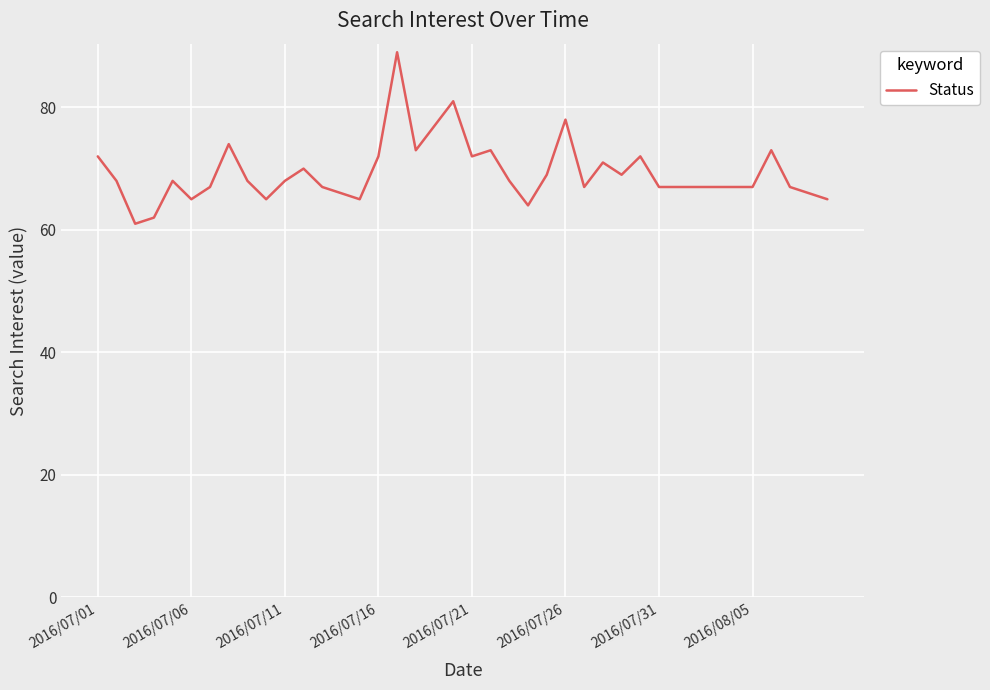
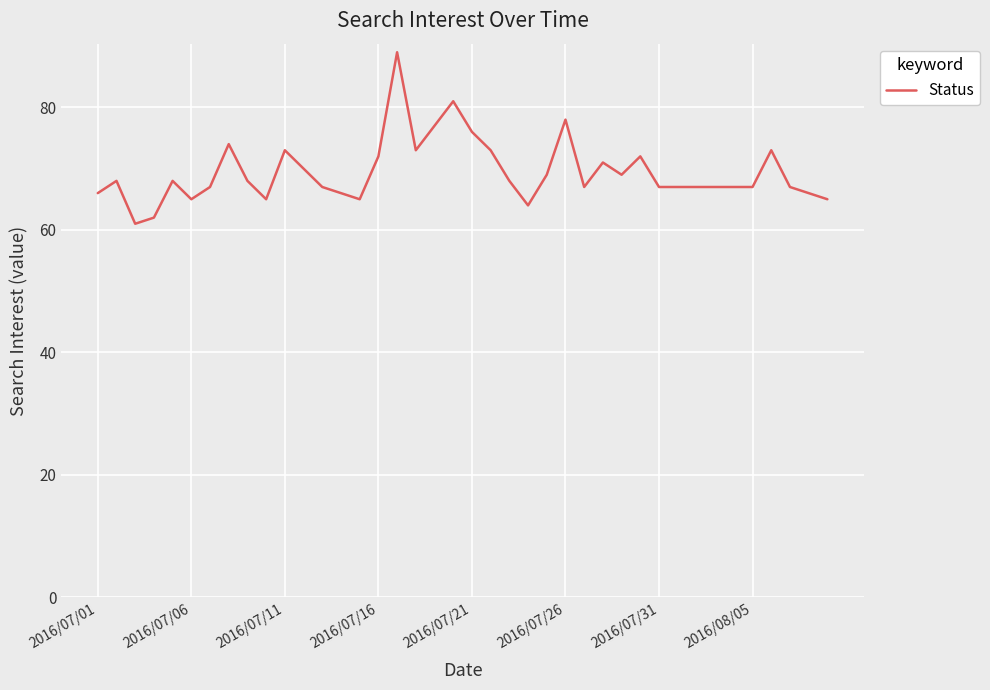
2016/07/01: 72 -> 66
2016/07/11: 68 -> 73
2016/07/21: 72 -> 76
